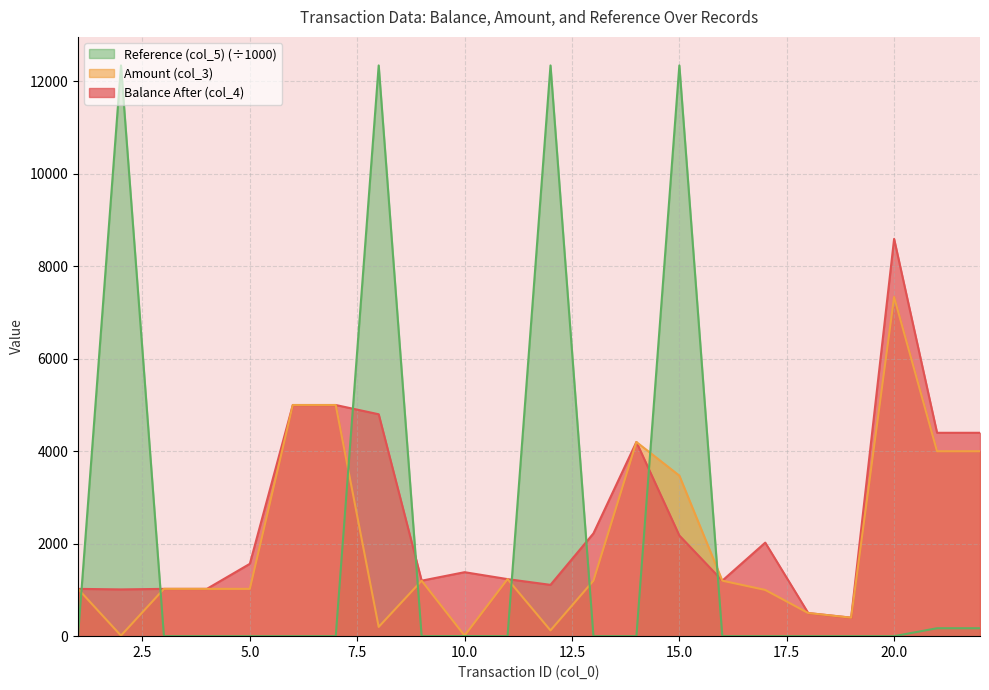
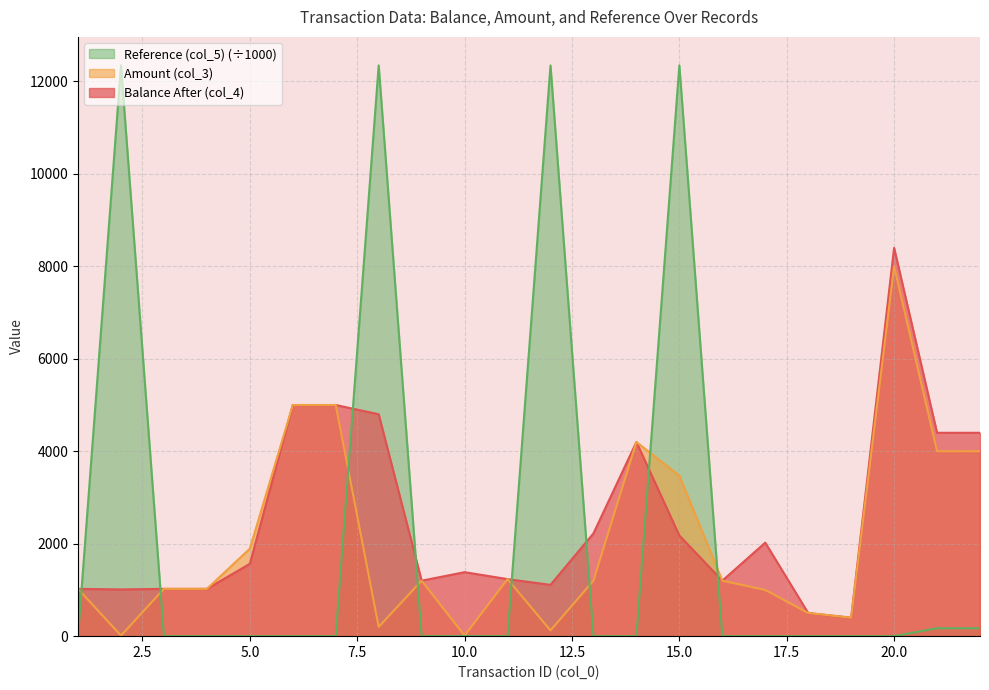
Amount (col_3), 5.0: 1000 -> 1900
Amount (col_3), 20.0: 7300 -> 8000
Balance After (col_4), 20.0: 8600 -> 8400
